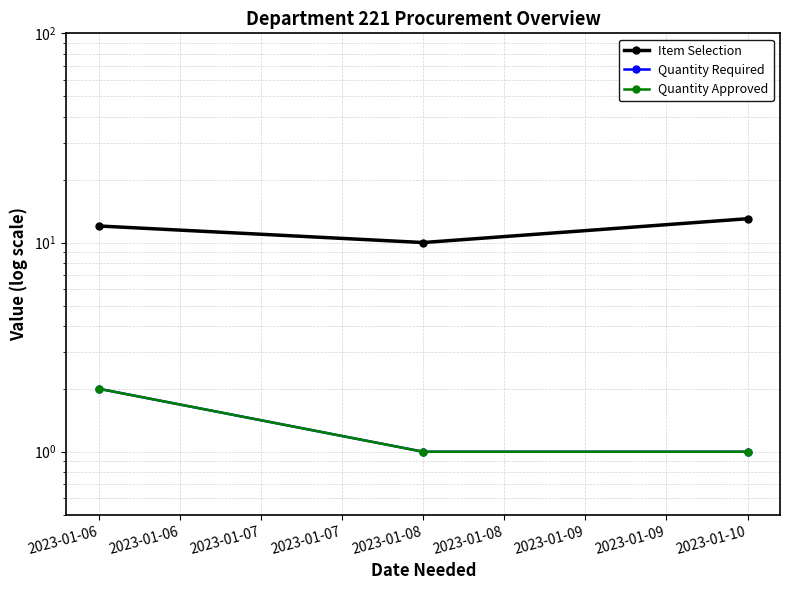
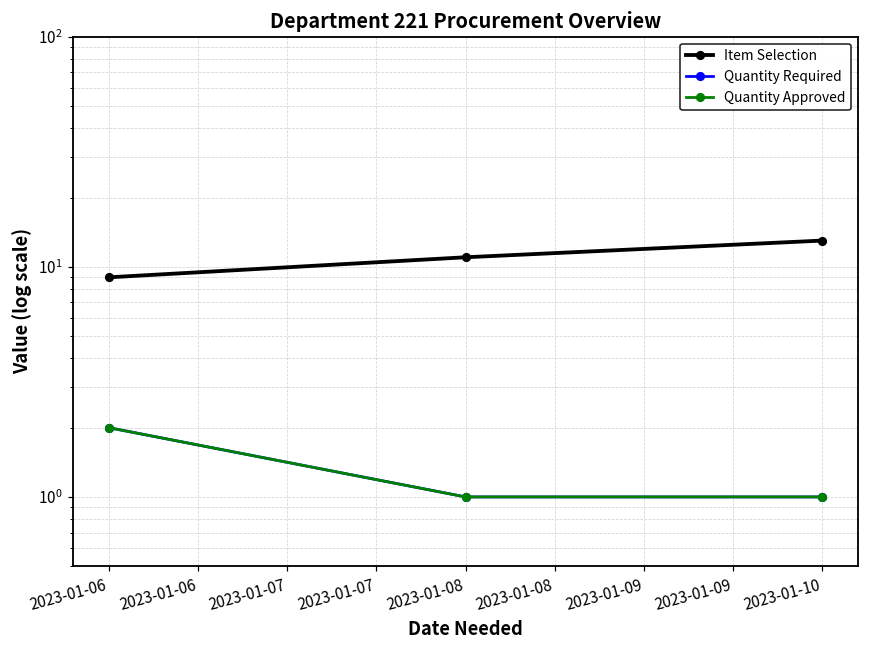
Item Selection, 2023-01-06: 12 -> 9
Item Selection, 2023-01-08: 10 -> 11
